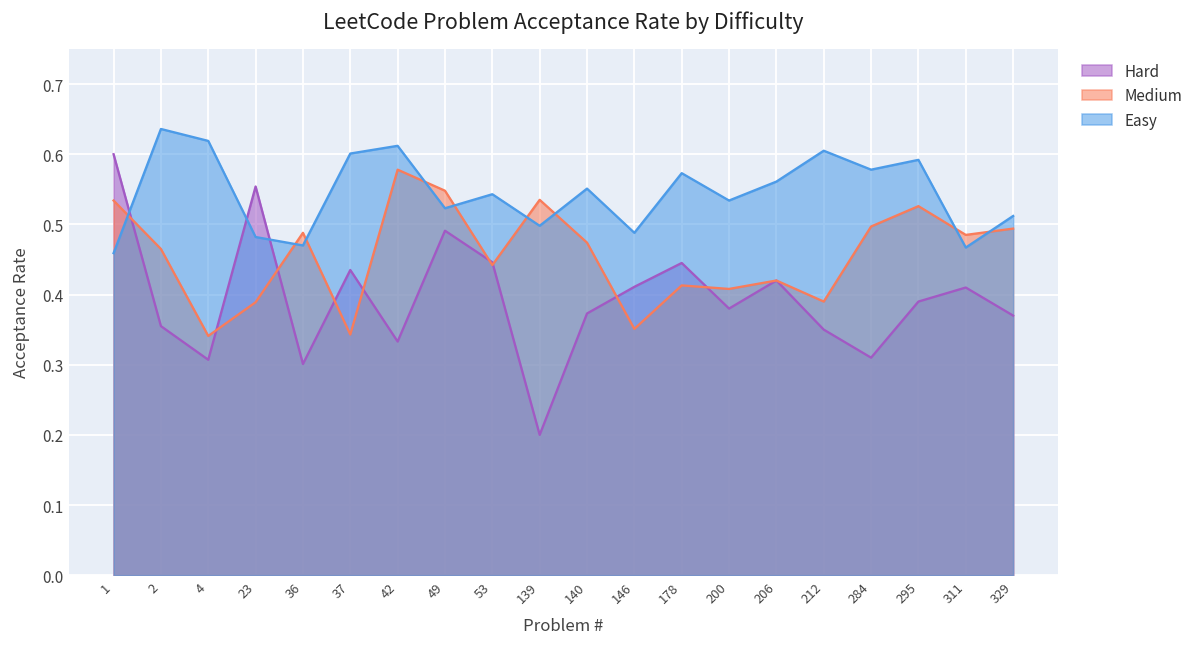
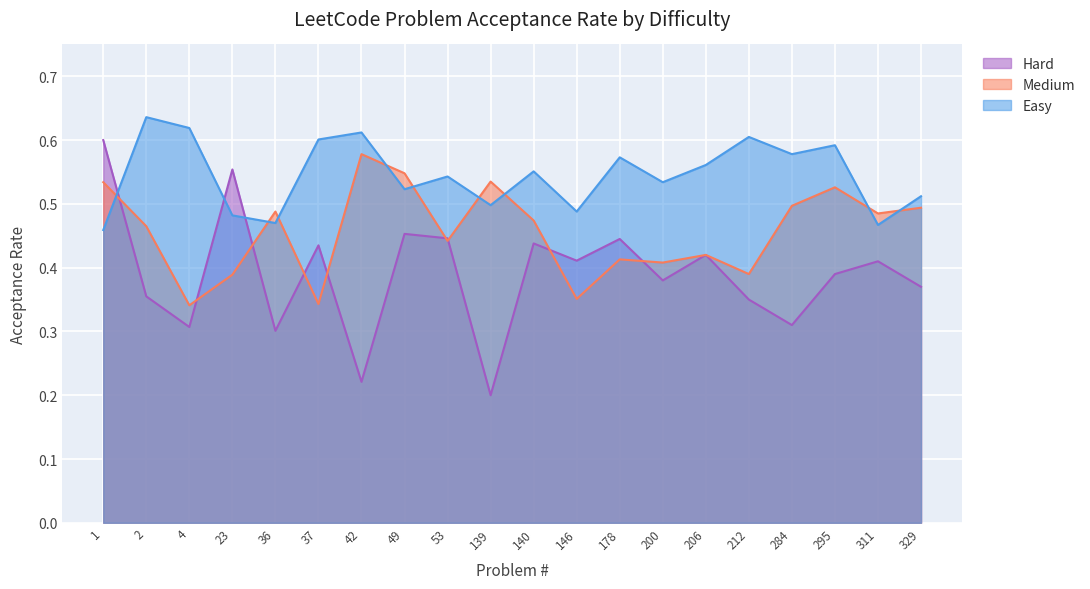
Hard, 42: 0.33 -> 0.22
Hard, 49: 0.49 -> 0.45
Hard, 140: 0.37 -> 0.44
